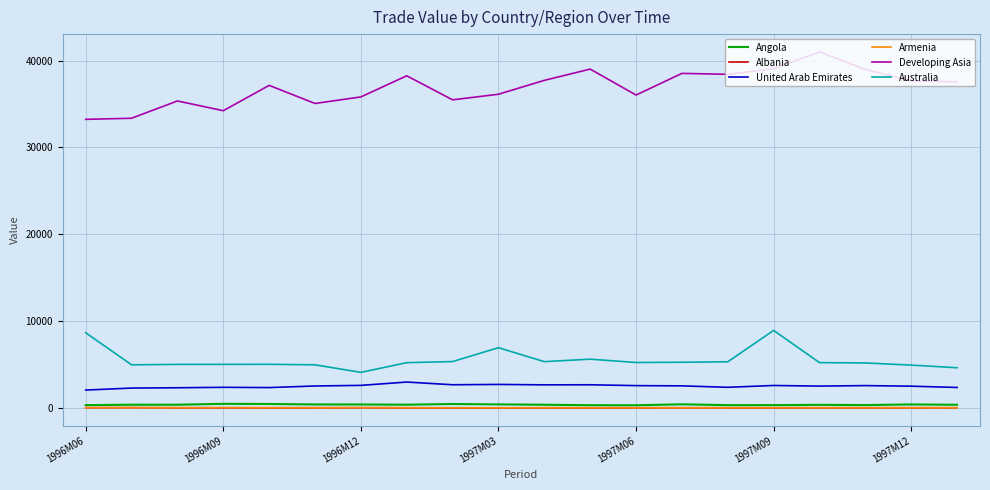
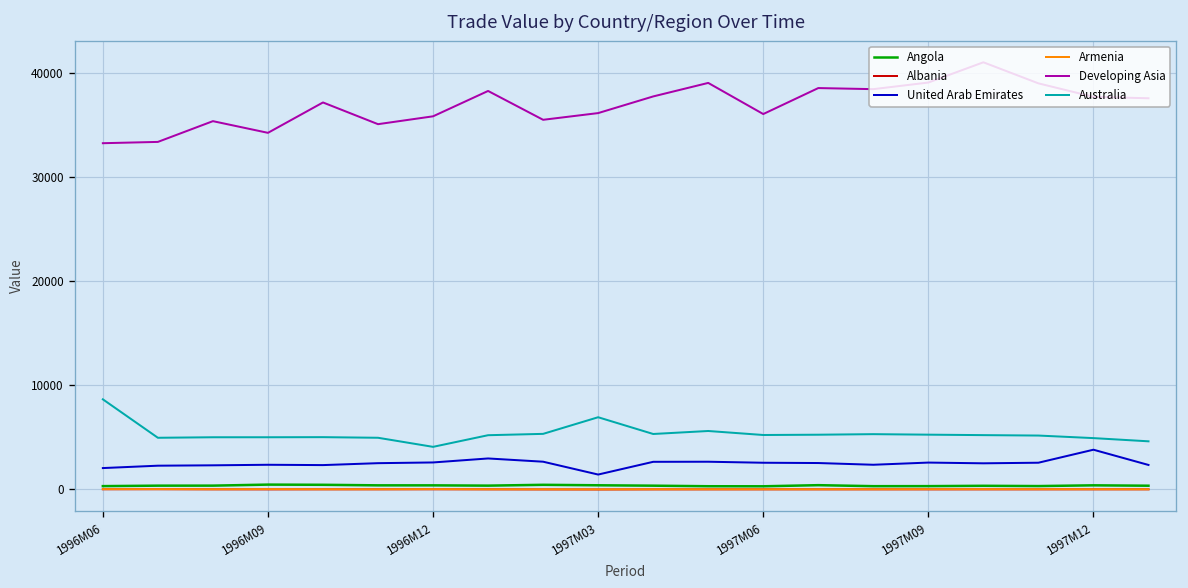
United Arab Emirates, 1997M03: 3000 -> 1000
Australia, 1997M09: 9000 -> 5000
United Arab Emirates, 1997M12: 3000 -> 4000
